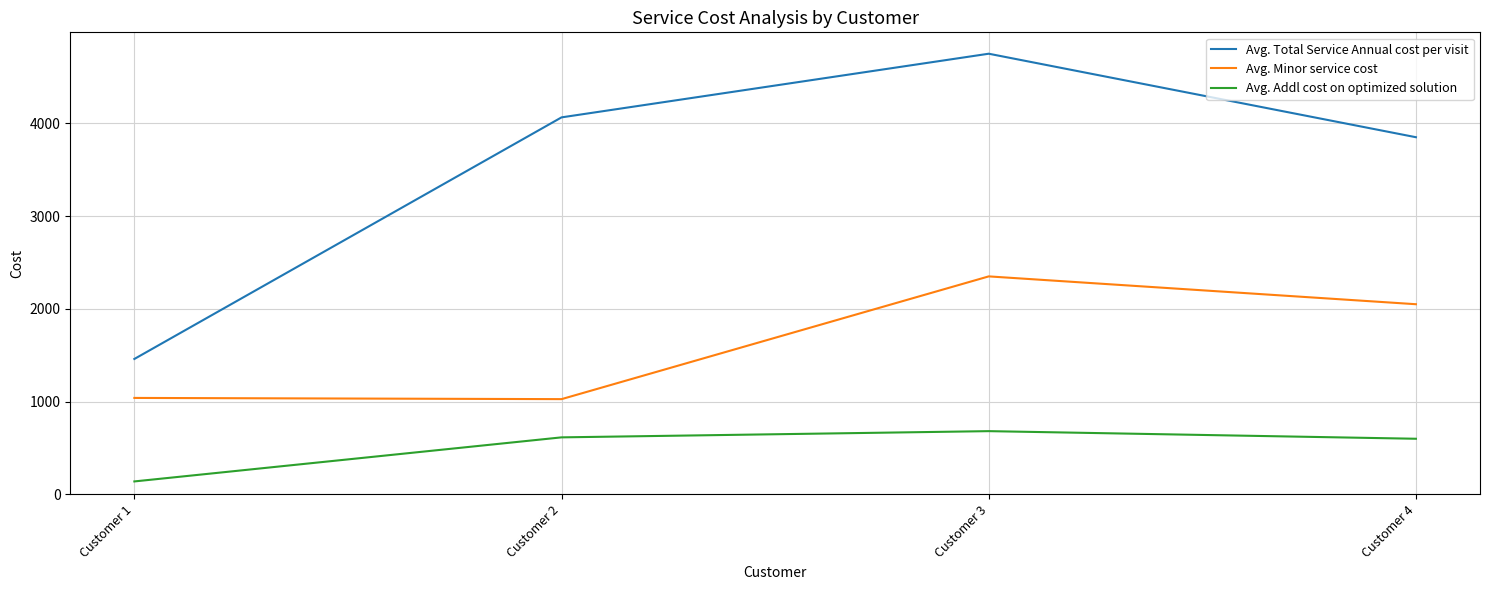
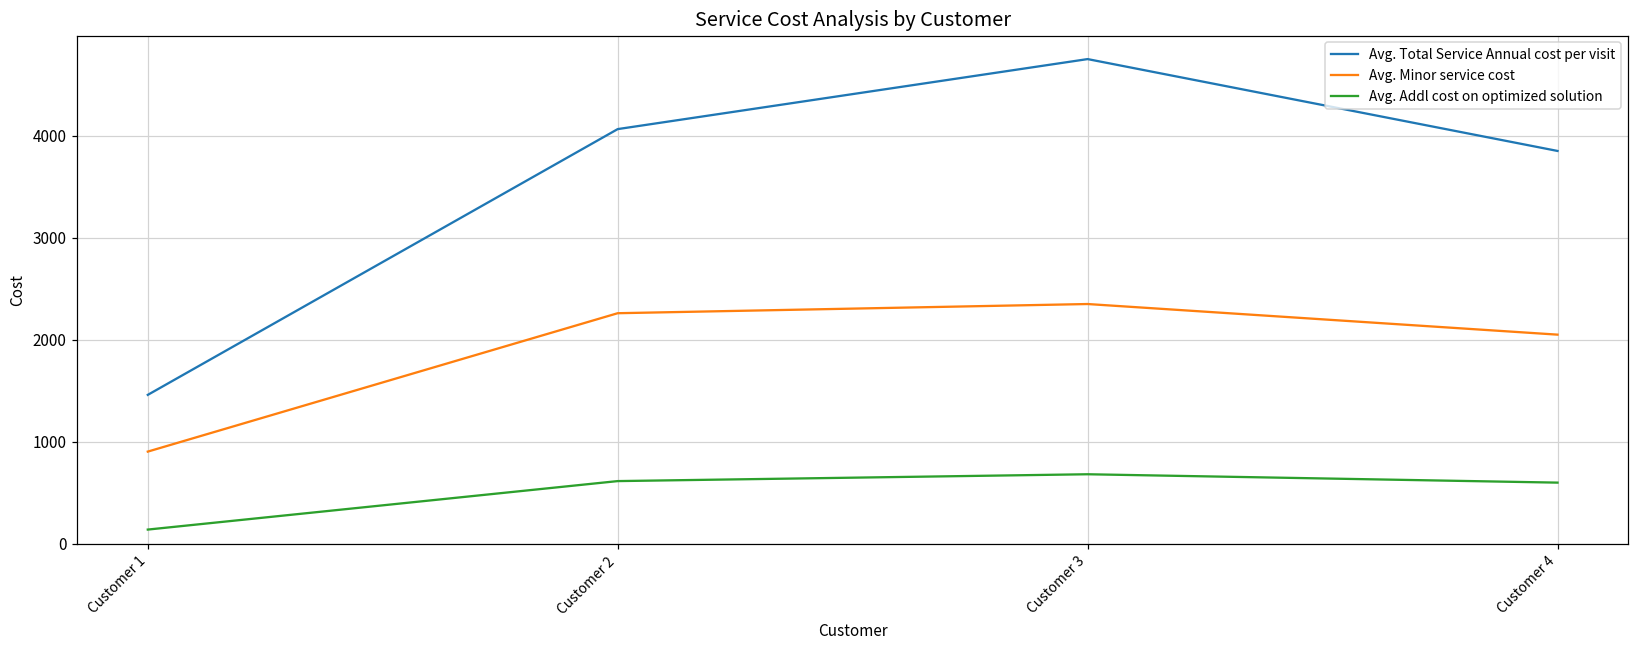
Avg. Minor service cost, Customer 1: 1000 -> 900
Avg. Minor service cost, Customer 2: 1000 -> 2300
